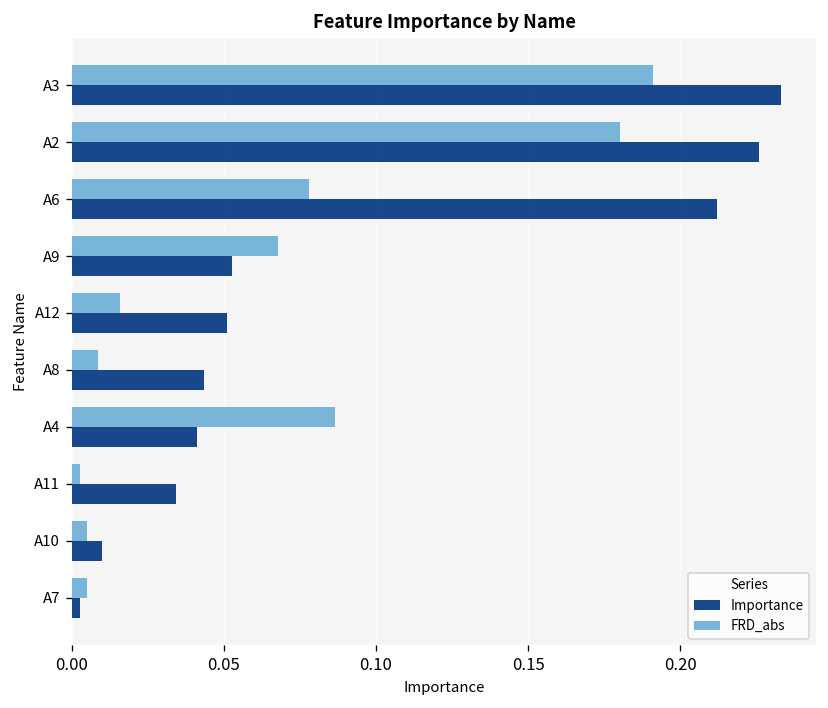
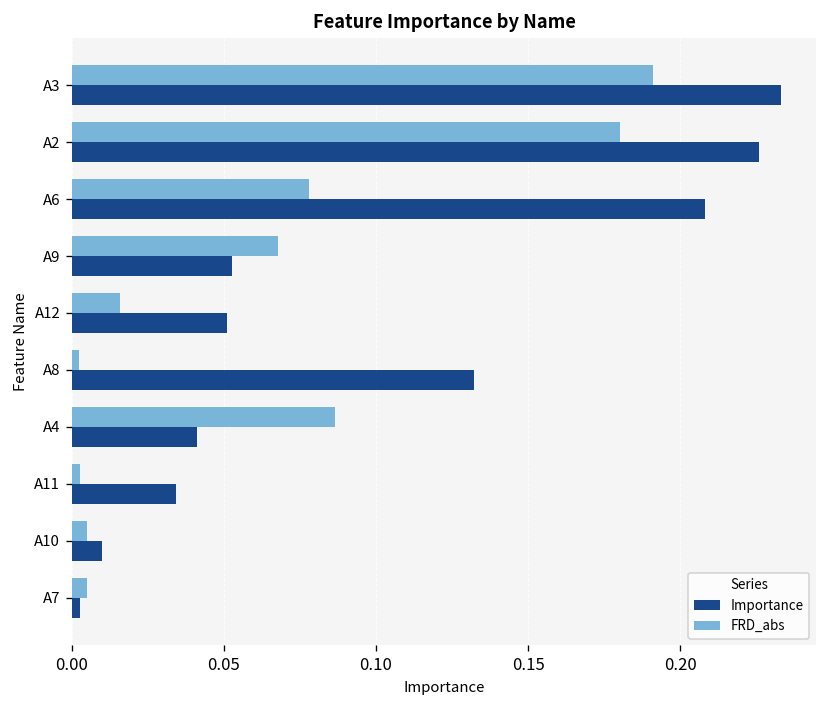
Importance, A6: 0.212 -> 0.208
FRD_abs, A8: 0.009 -> 0.002
Importance, A8: 0.043 -> 0.132
